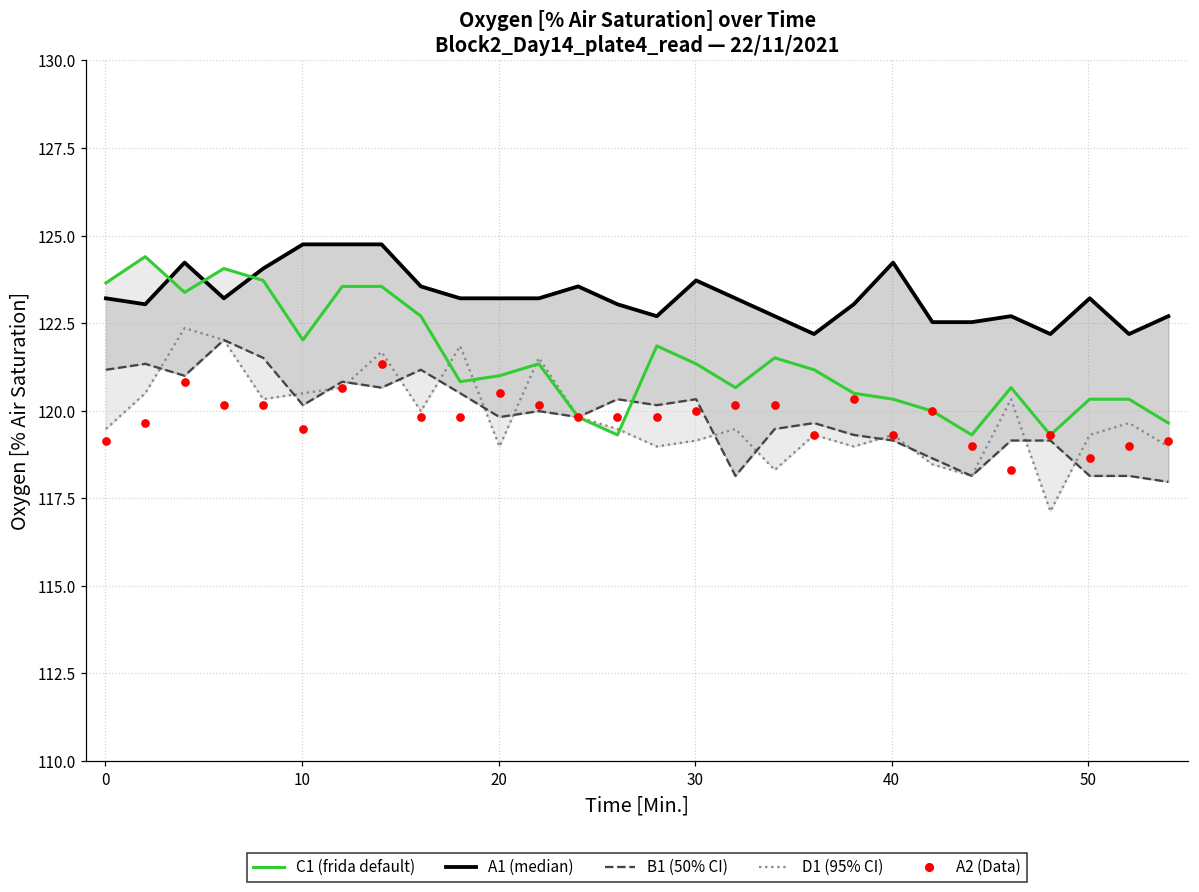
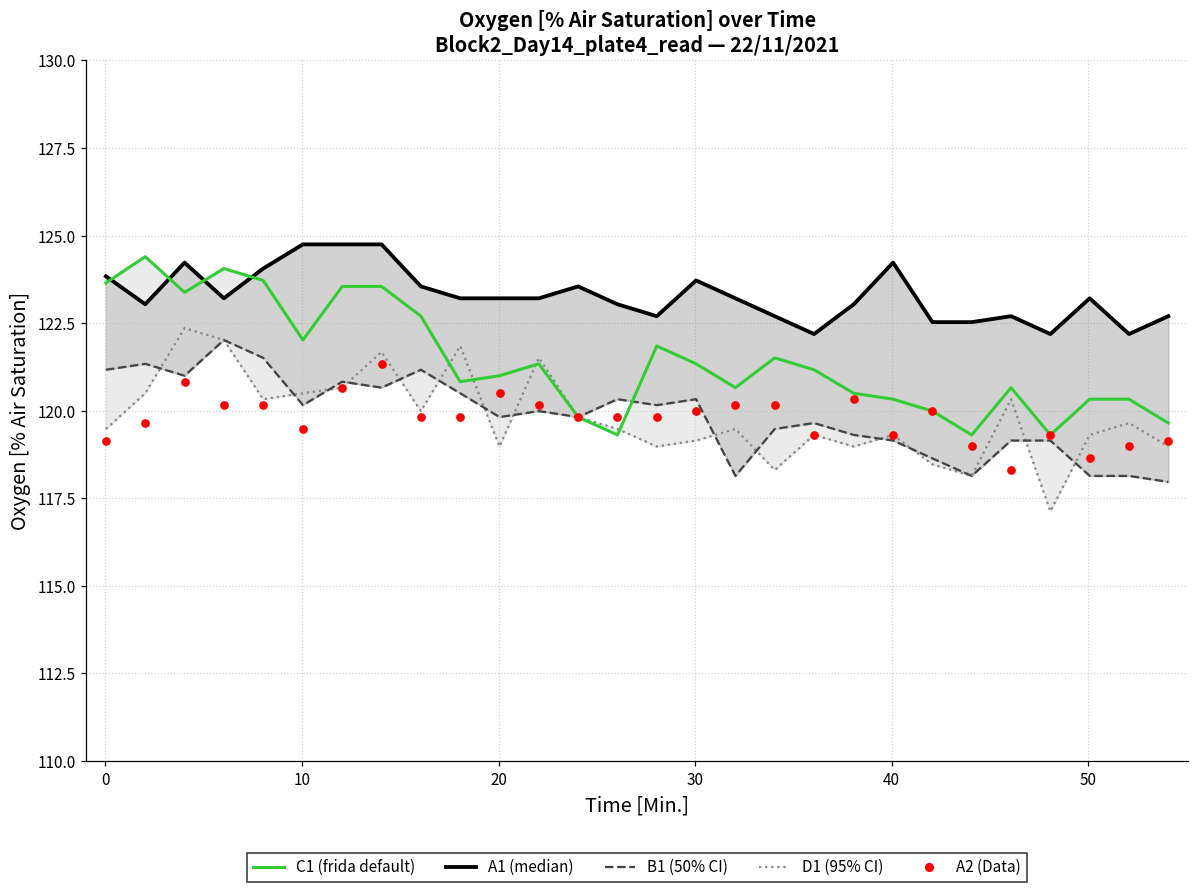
A1 (median), 0: 123.2 -> 123.8
